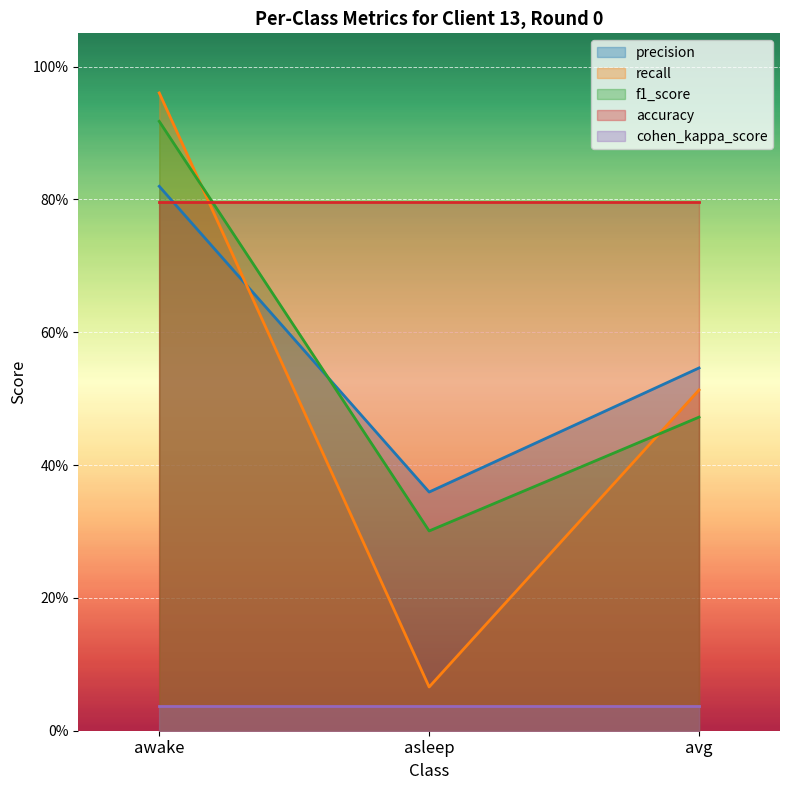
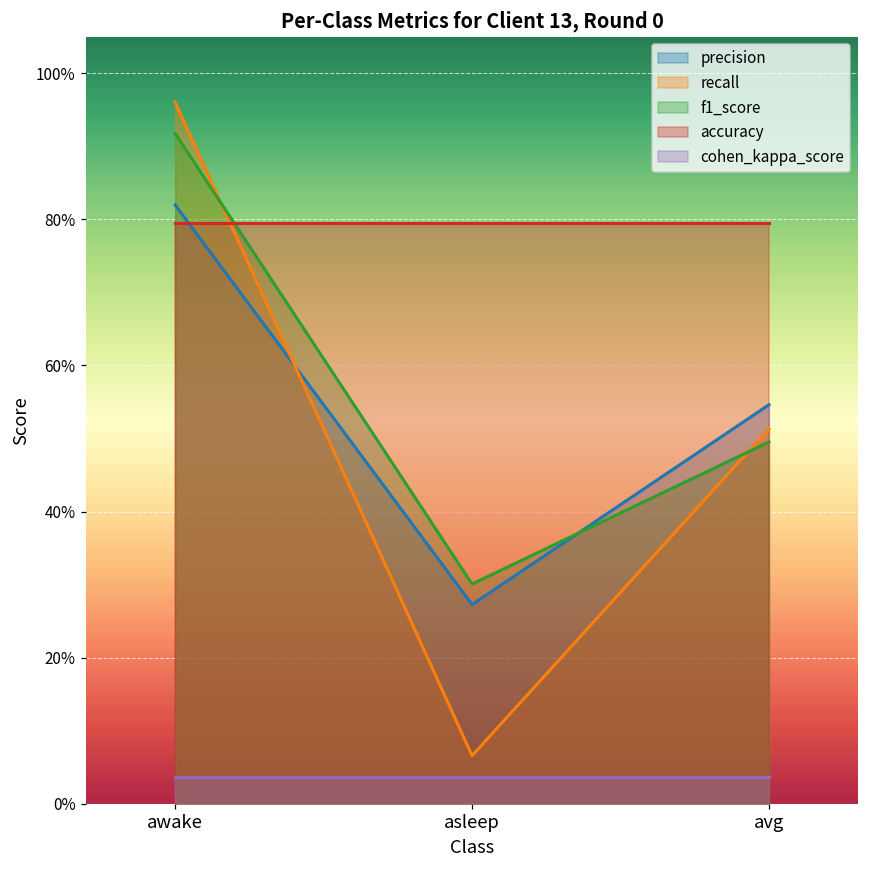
precision, asleep: 36% -> 27%
f1_score, avg: 47% -> 50%
